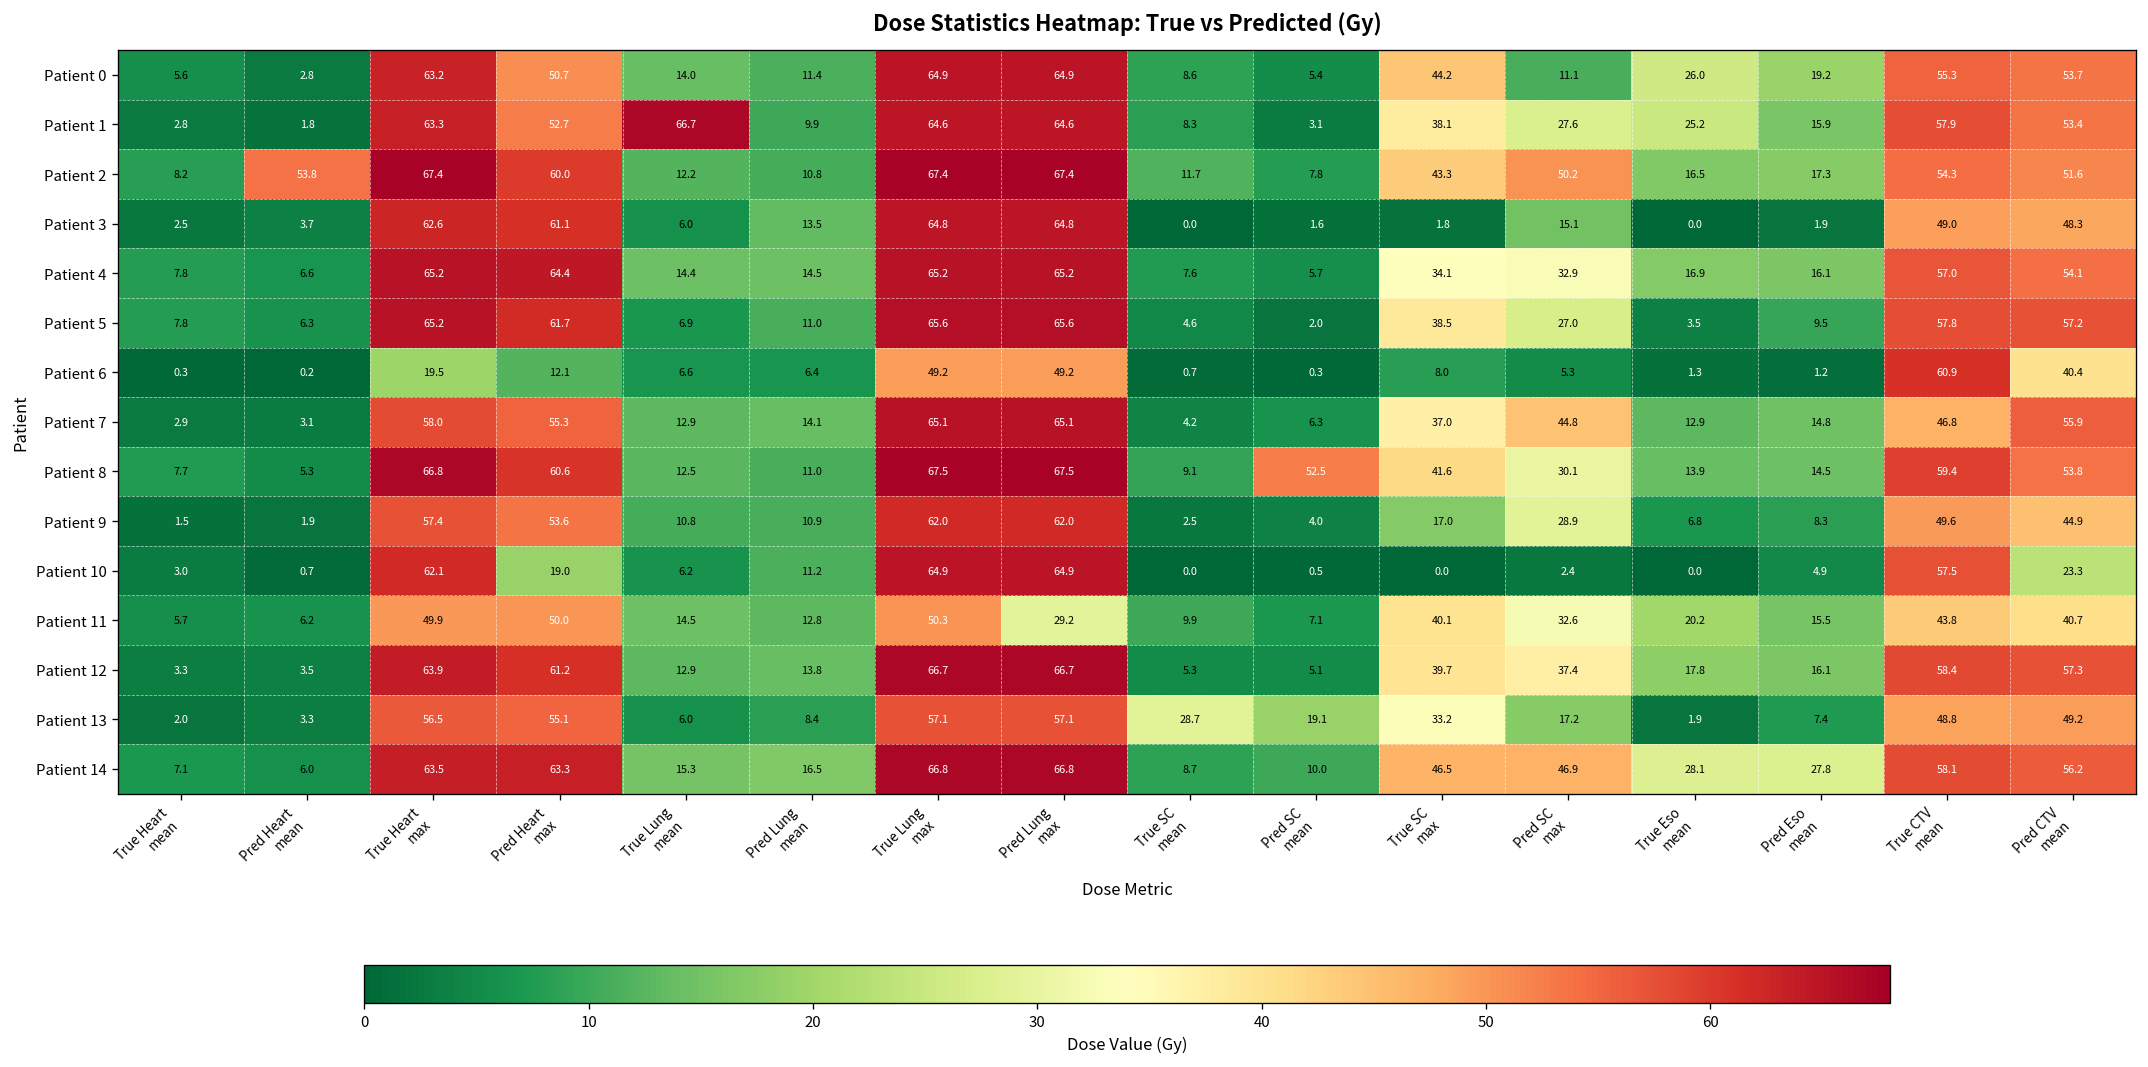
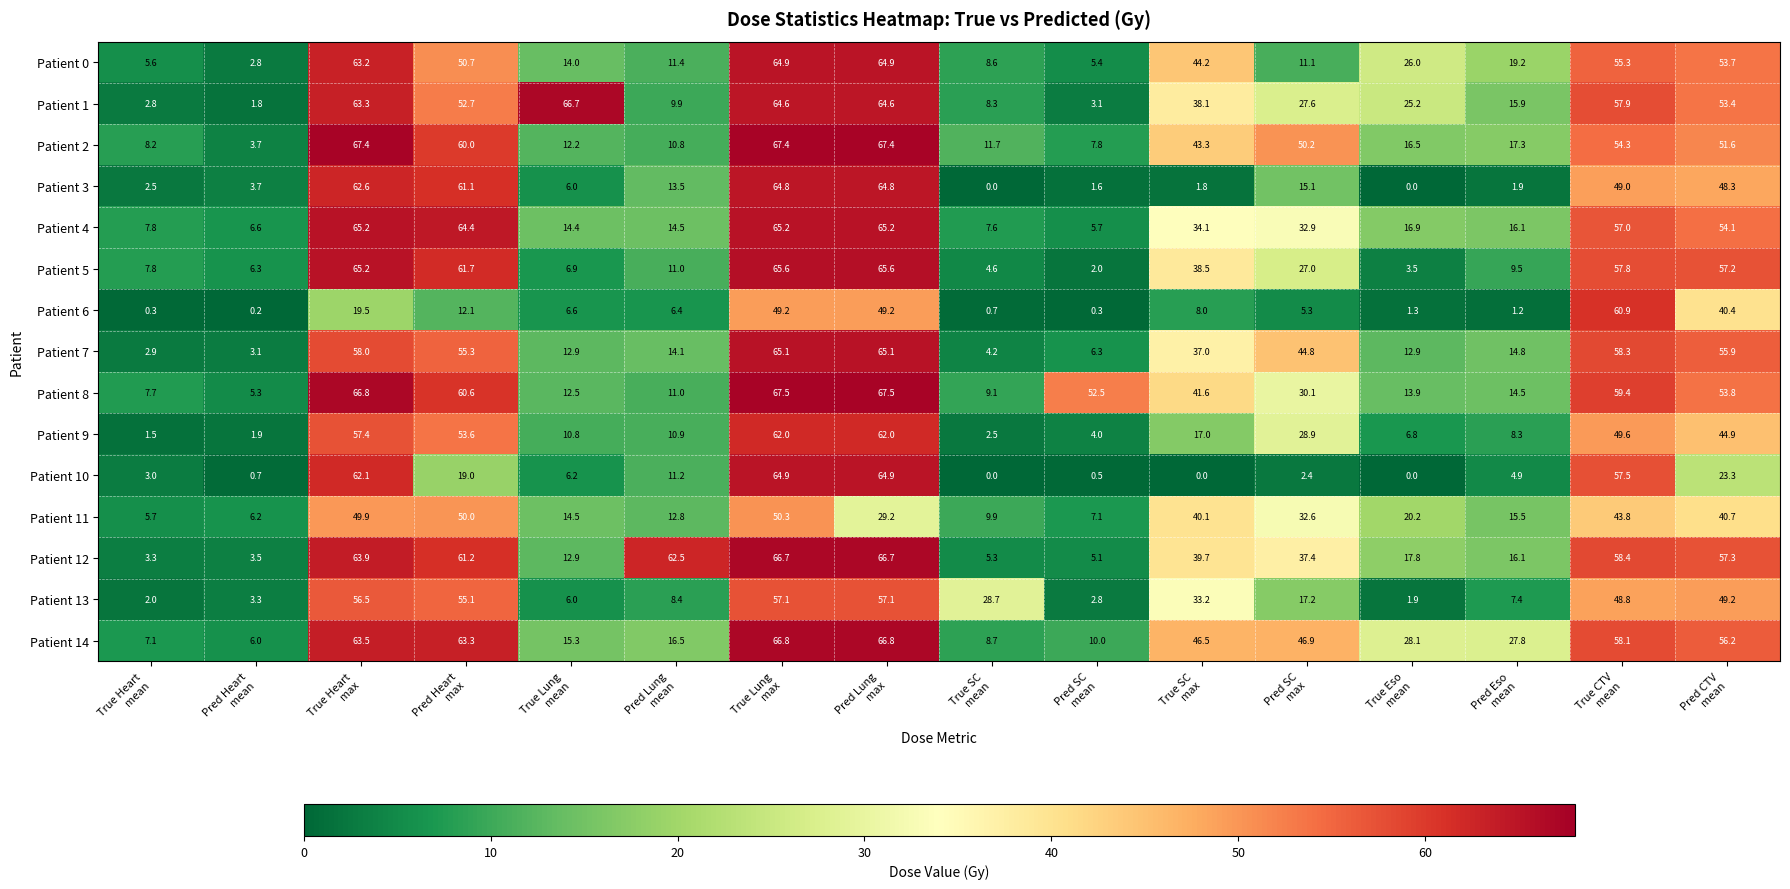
Patient 2, Pred Heart mean: 53.8 -> 3.7
Patient 7, True CTV mean: 46.8 -> 58.3
Patient 12, Pred Lung mean: 13.8 -> 62.5
Patient 13, Pred SC mean: 19.1 -> 2.8
